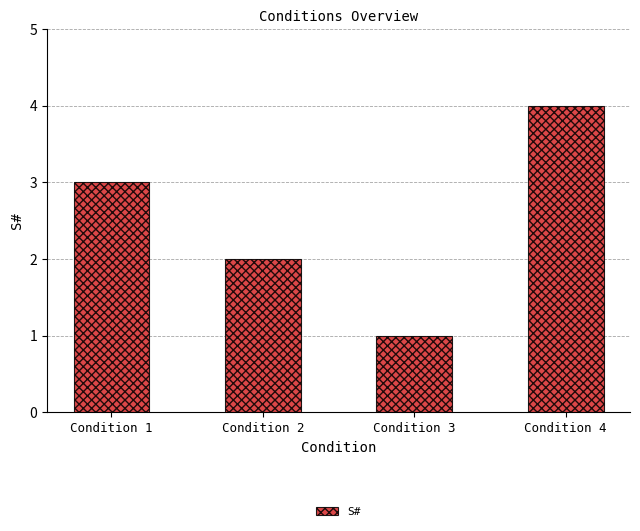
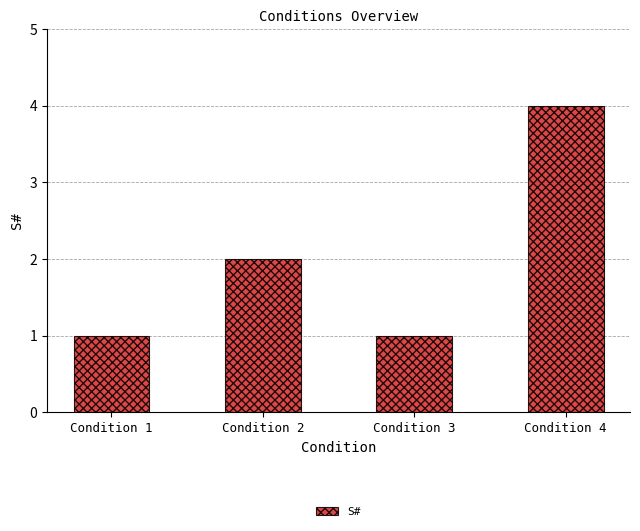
Condition 1: 3 -> 1
